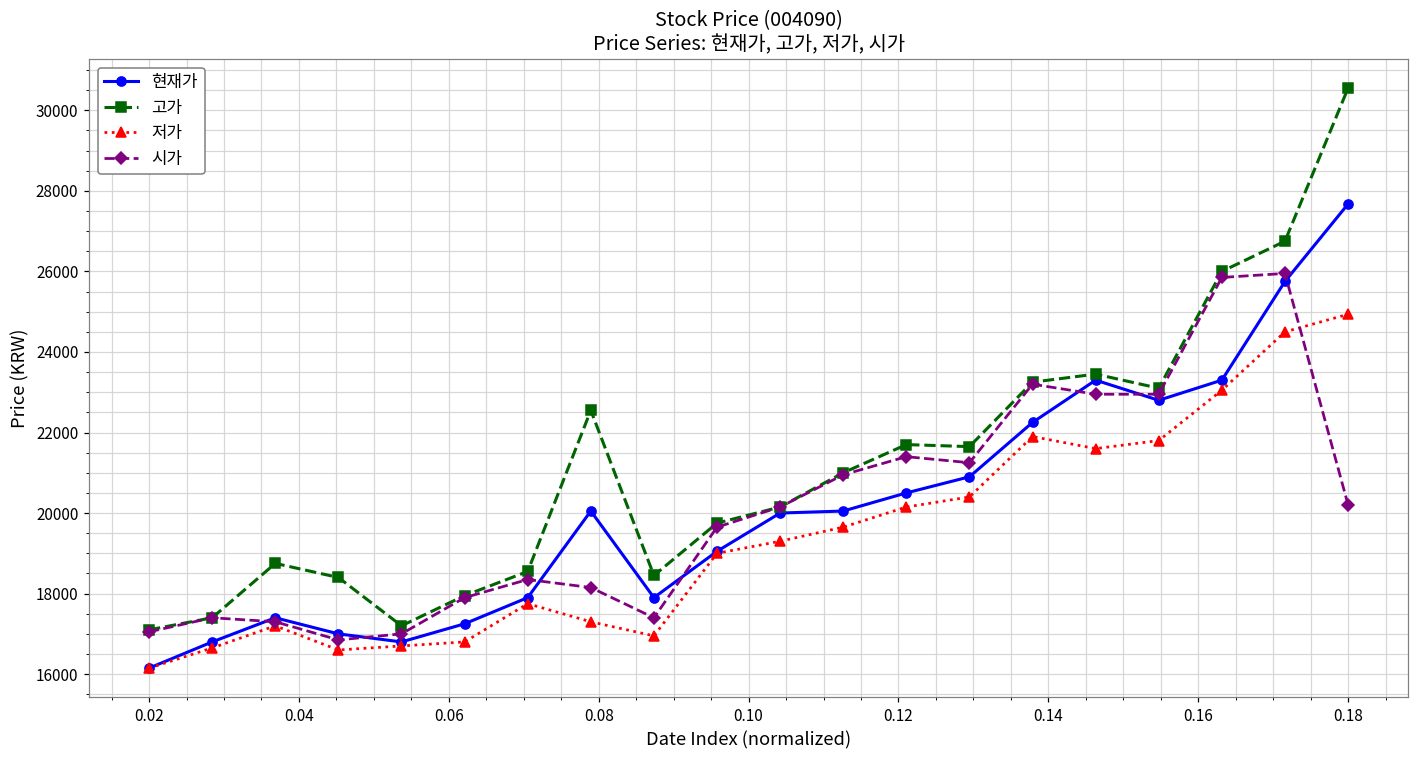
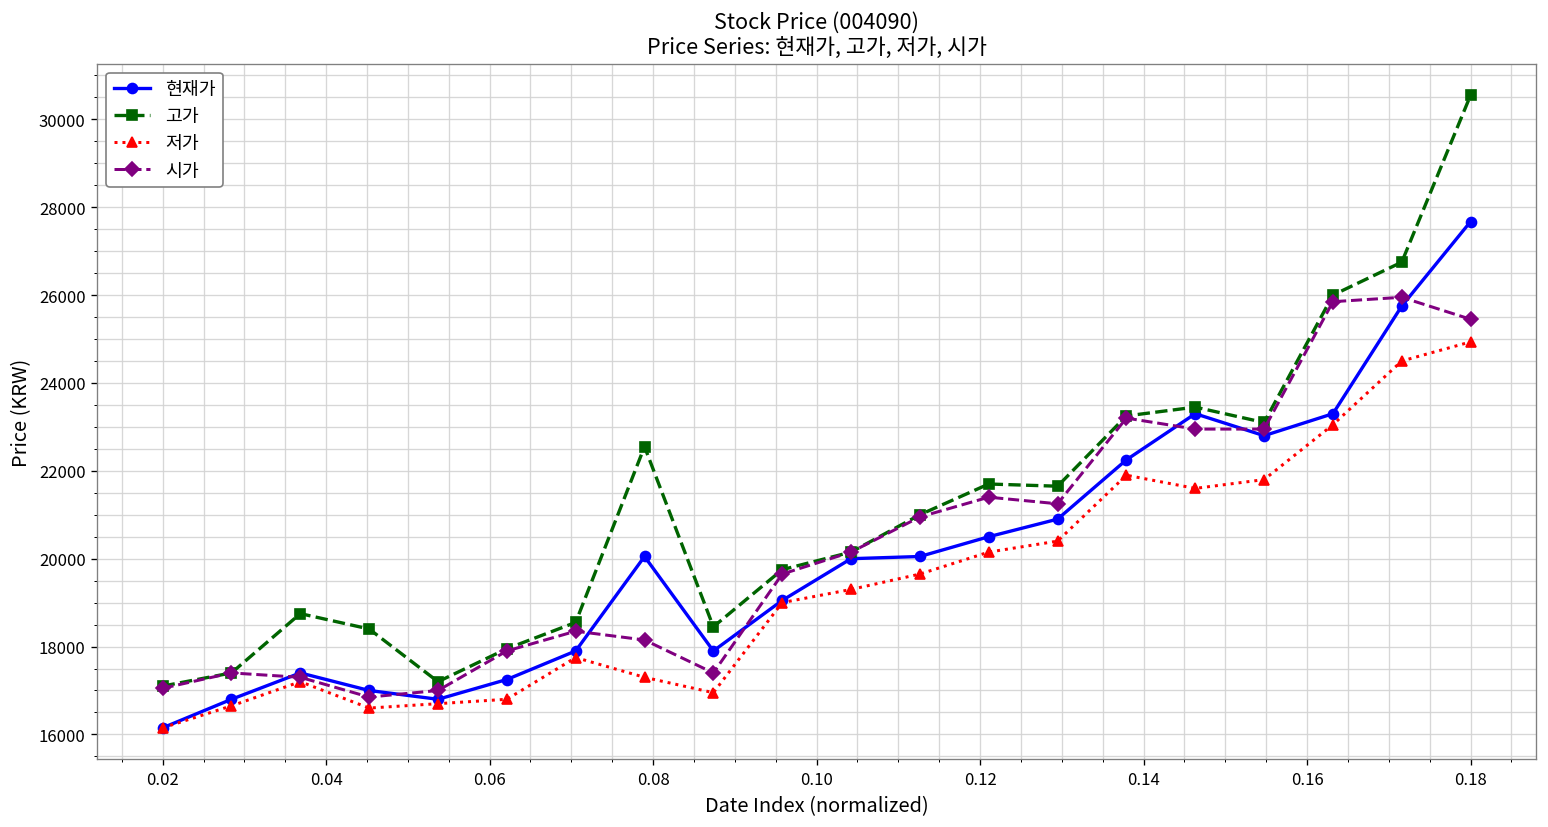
시가, 0.18: 20200 -> 25500
